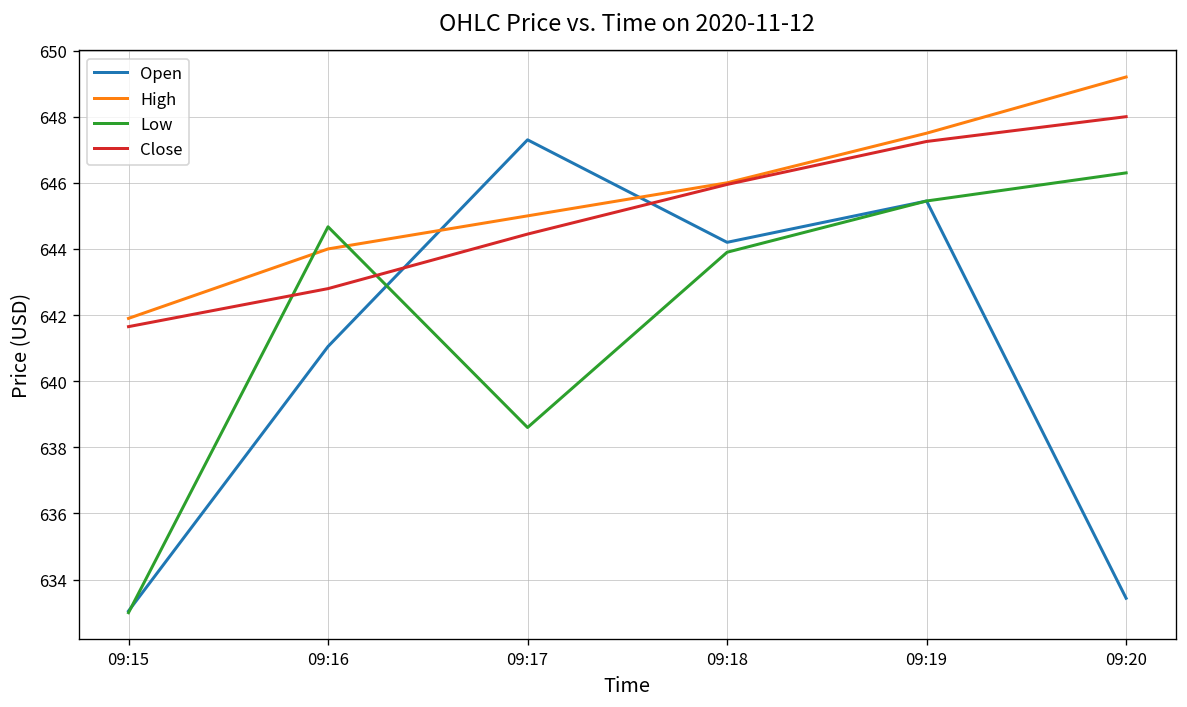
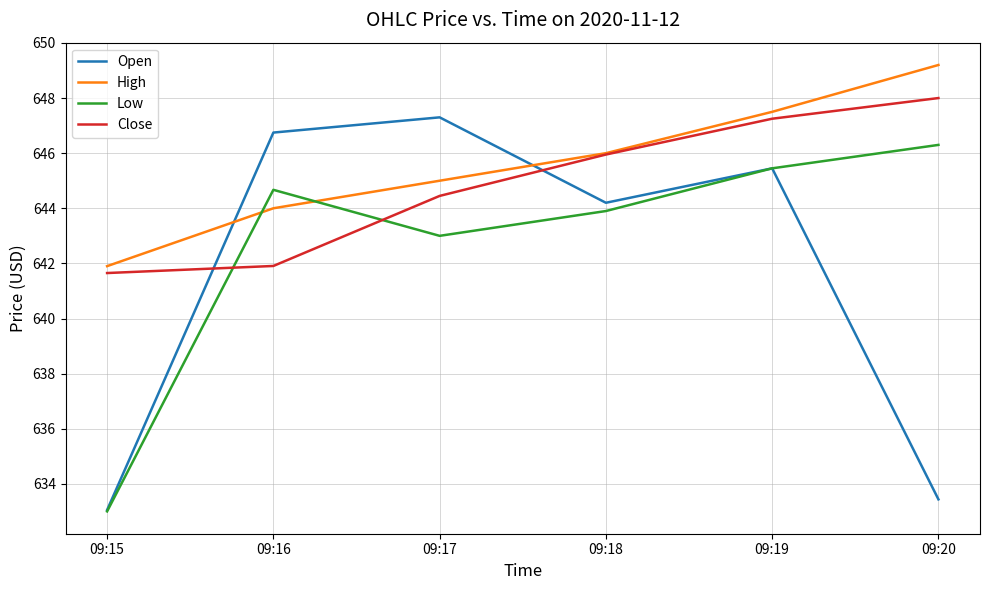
Open, 09:16: 641.0 -> 646.7
Close, 09:16: 642.8 -> 641.9
Low, 09:17: 638.6 -> 643.0
